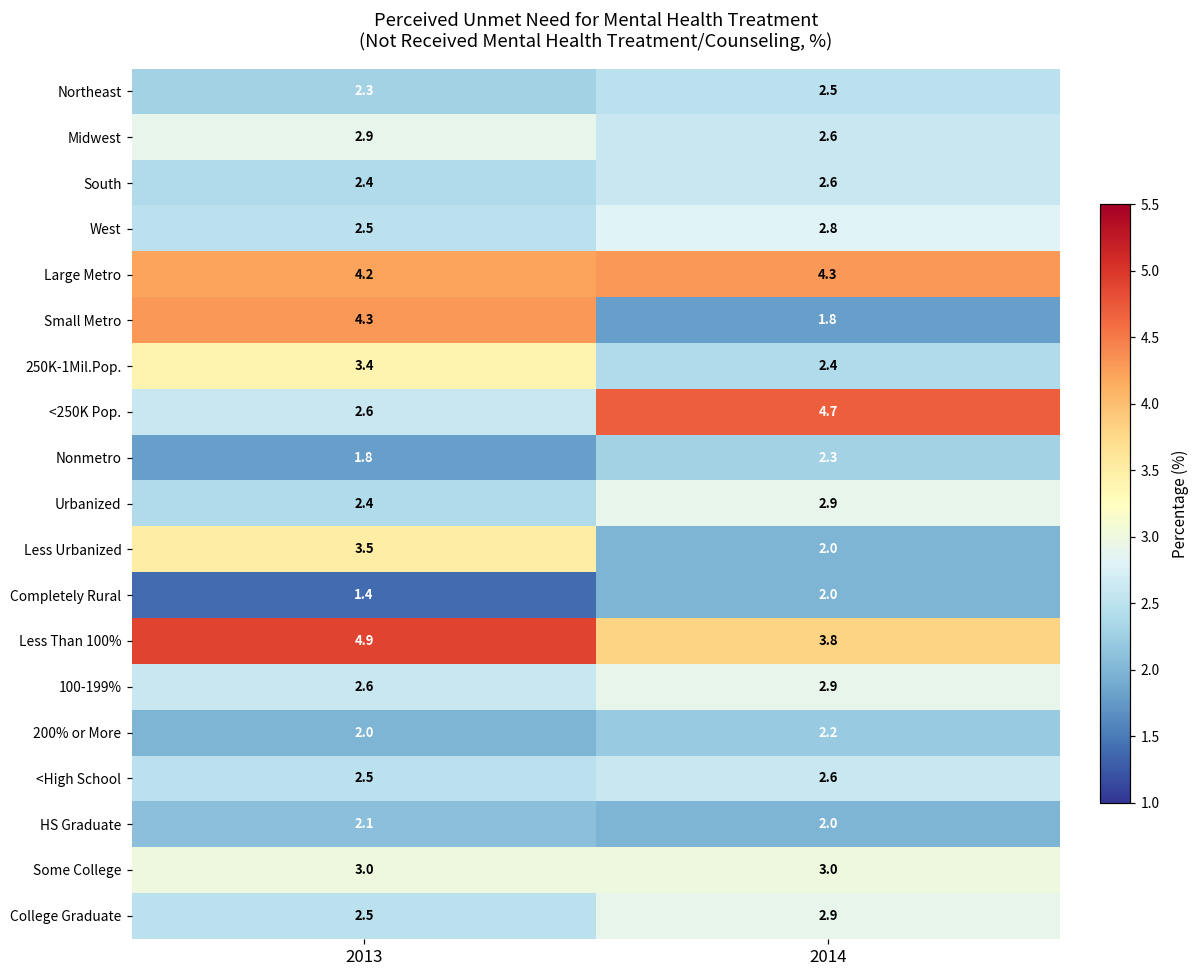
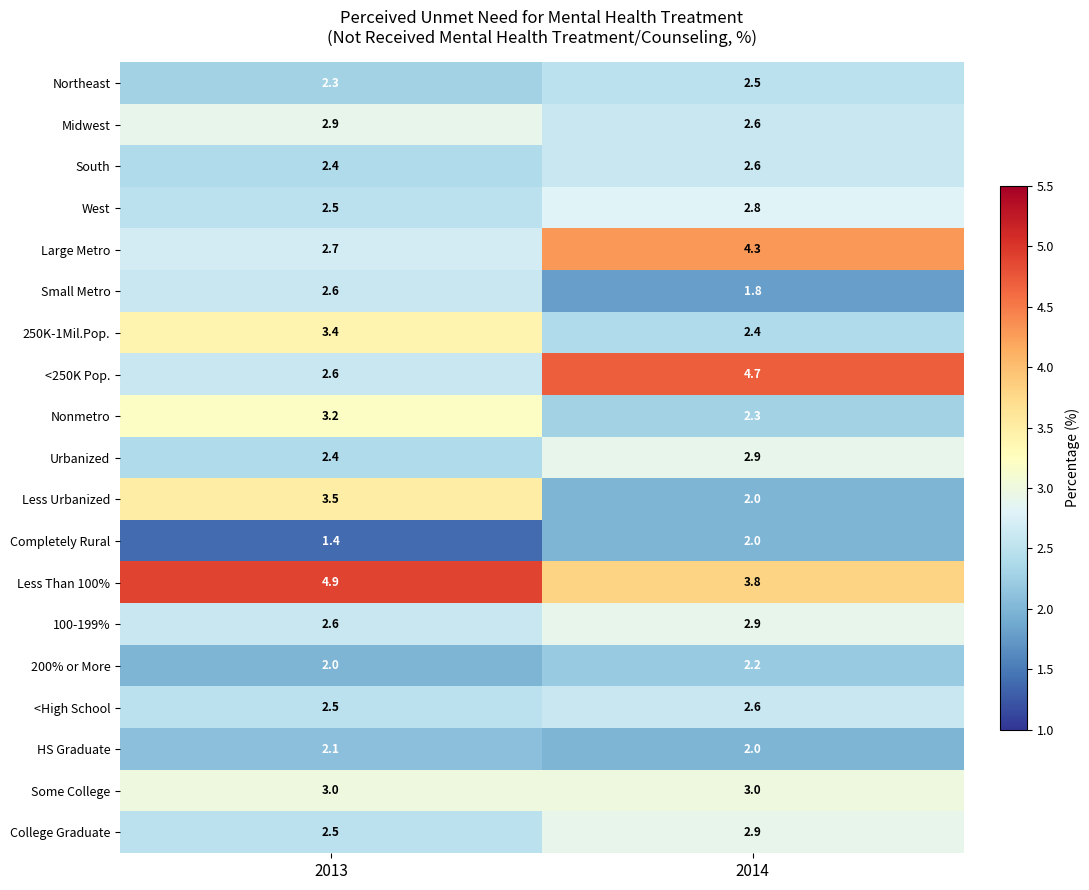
Large Metro, 2013: 4.2 -> 2.7
Small Metro, 2013: 4.3 -> 2.6
Nonmetro, 2013: 1.8 -> 3.2
